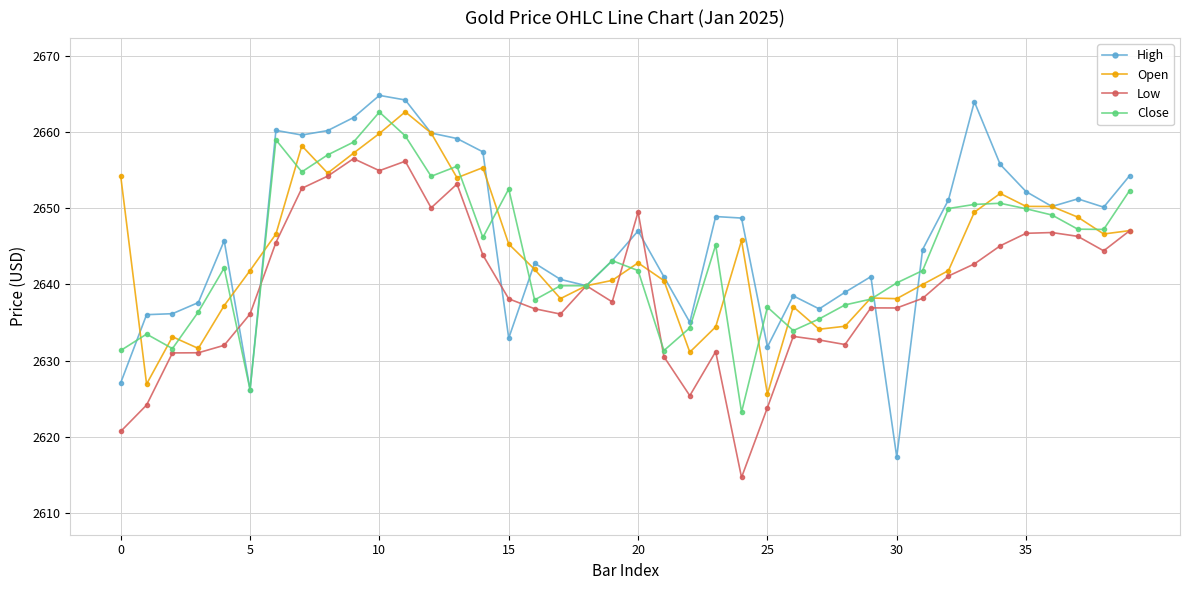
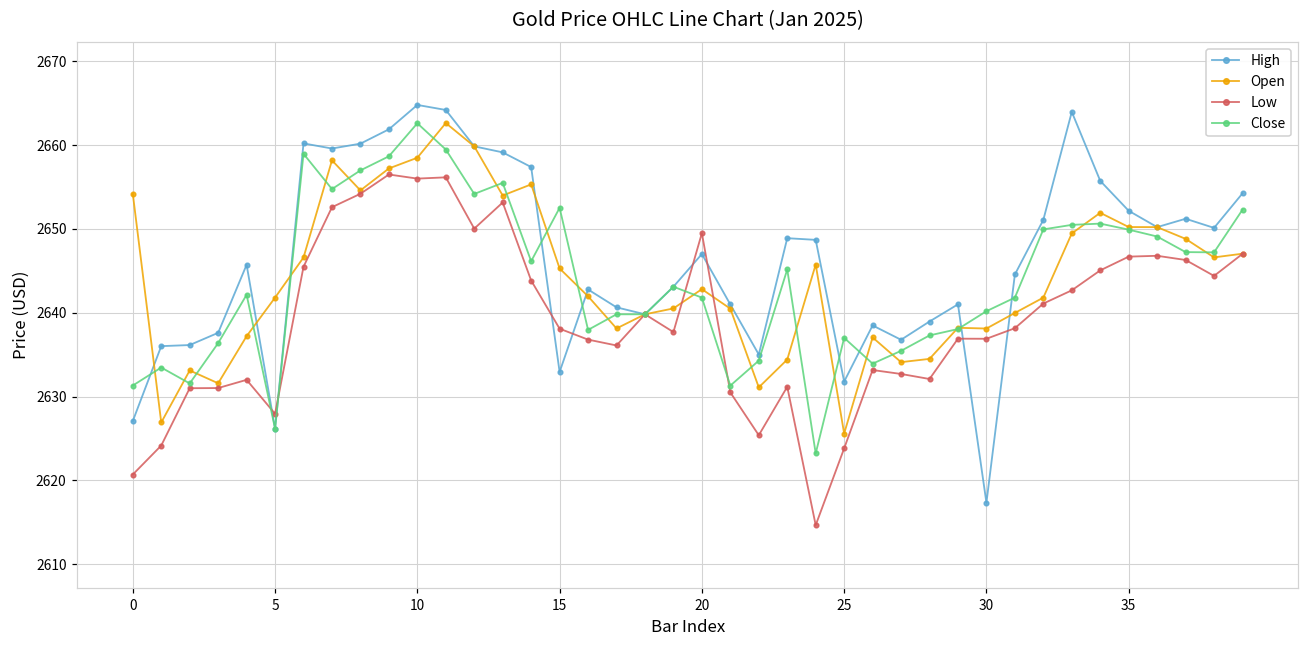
Low, 5: 2636 -> 2628
Open, 10: 2660 -> 2659
Low, 10: 2655 -> 2656
